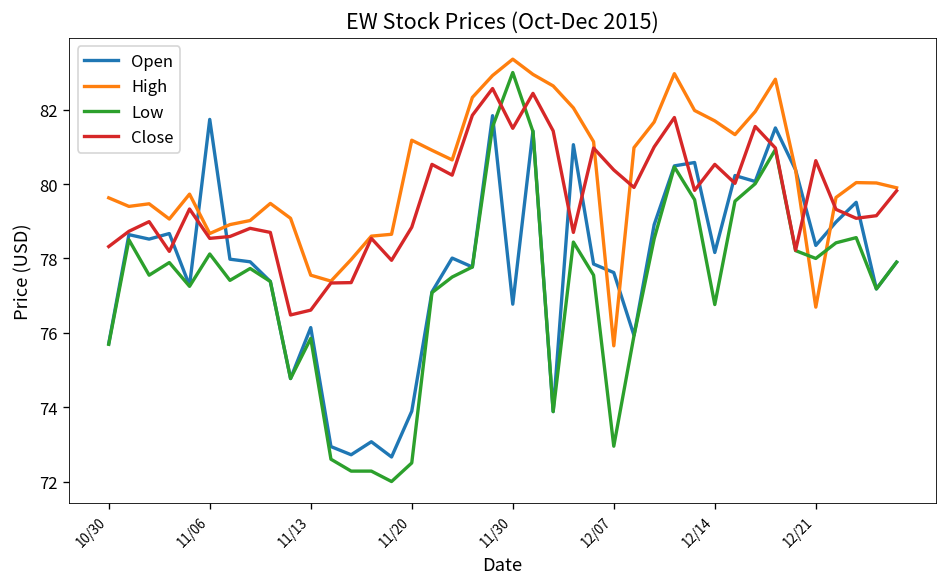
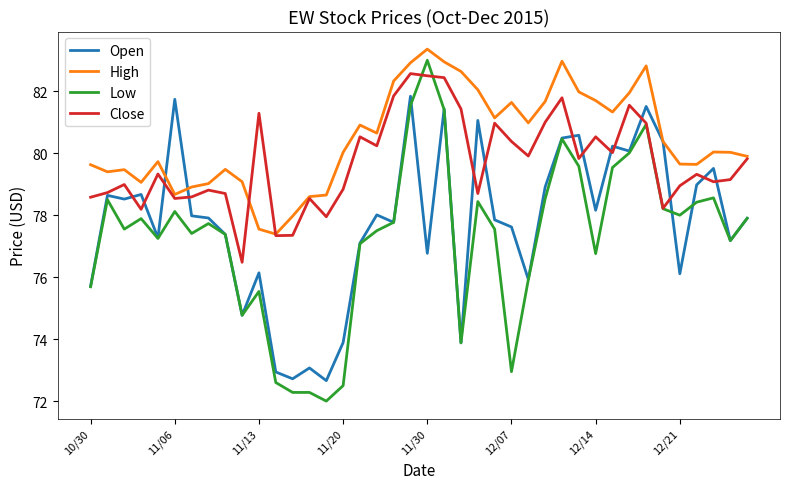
Close, 10/30: 78.3 -> 78.6
Low, 11/13: 75.9 -> 75.5
Close, 11/13: 76.6 -> 81.3
High, 11/20: 81.2 -> 80.0
Close, 11/30: 81.5 -> 82.5
High, 12/07: 75.7 -> 81.6
Open, 12/21: 78.4 -> 76.1
High, 12/21: 76.7 -> 79.7
Close, 12/21: 80.6 -> 79.0
